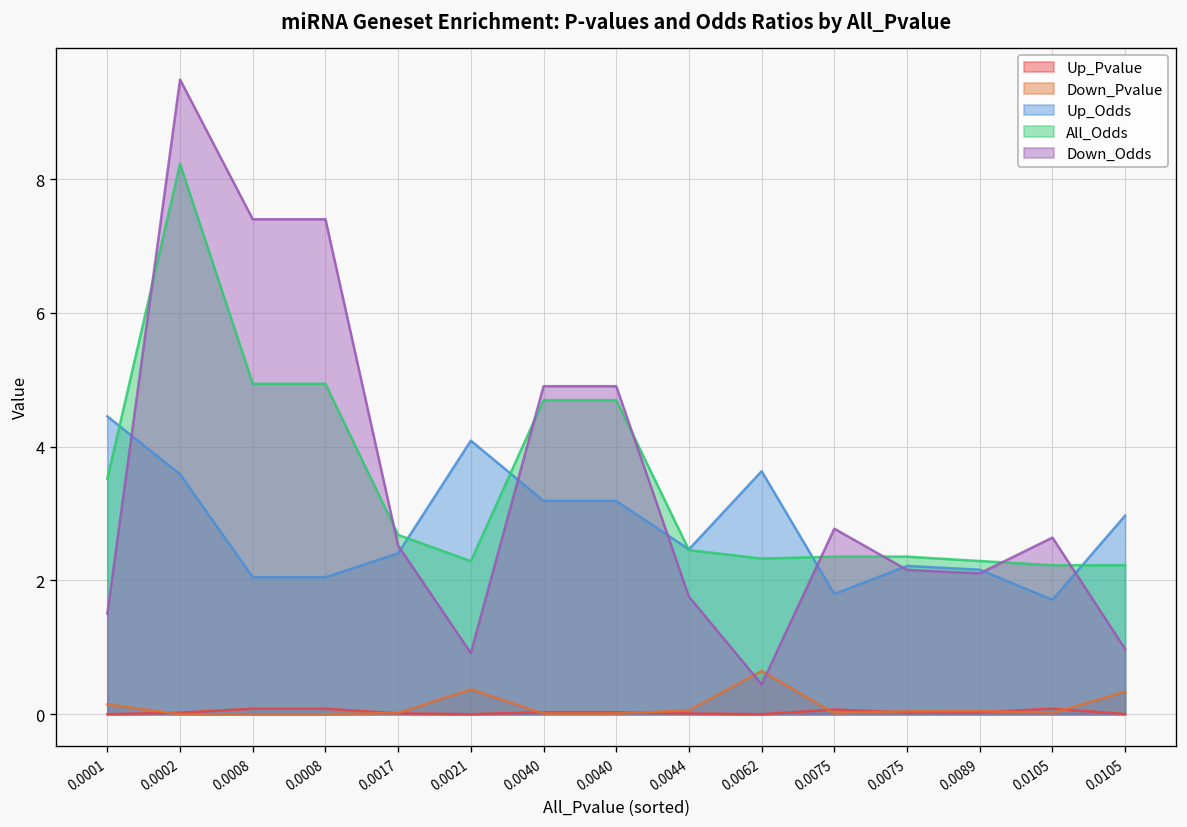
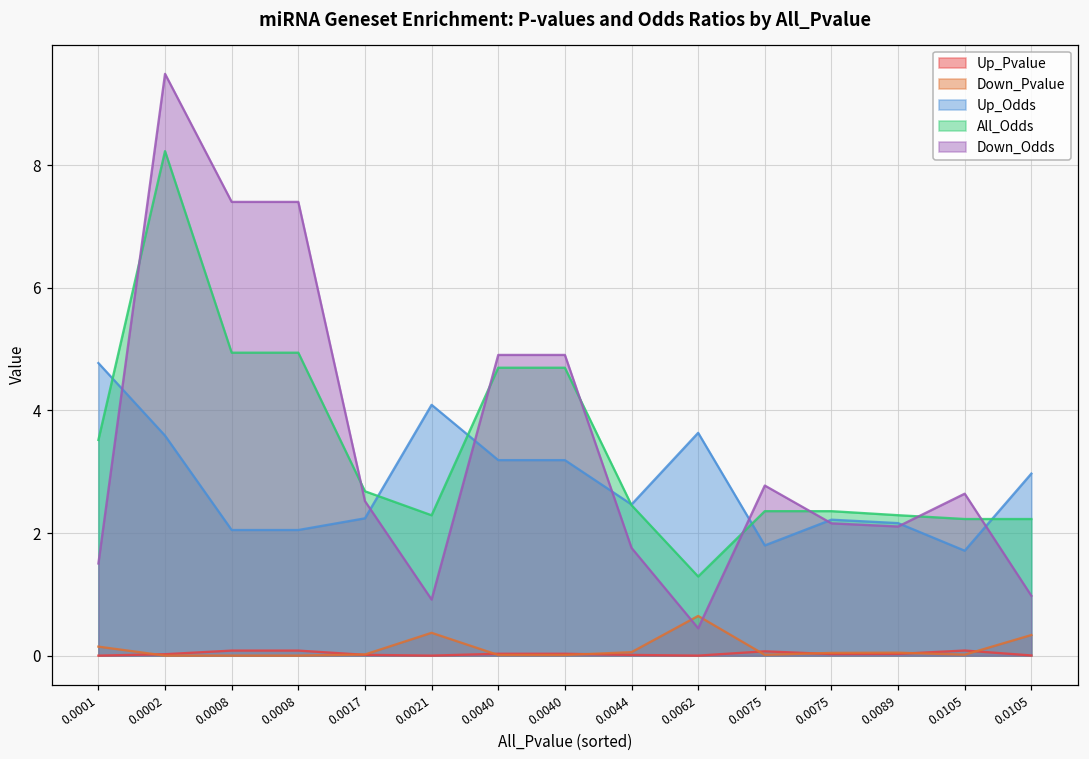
Up_Odds, 0.0001: 4.5 -> 4.8
Up_Odds, 0.0017: 2.4 -> 2.2
All_Odds, 0.0062: 2.3 -> 1.3
